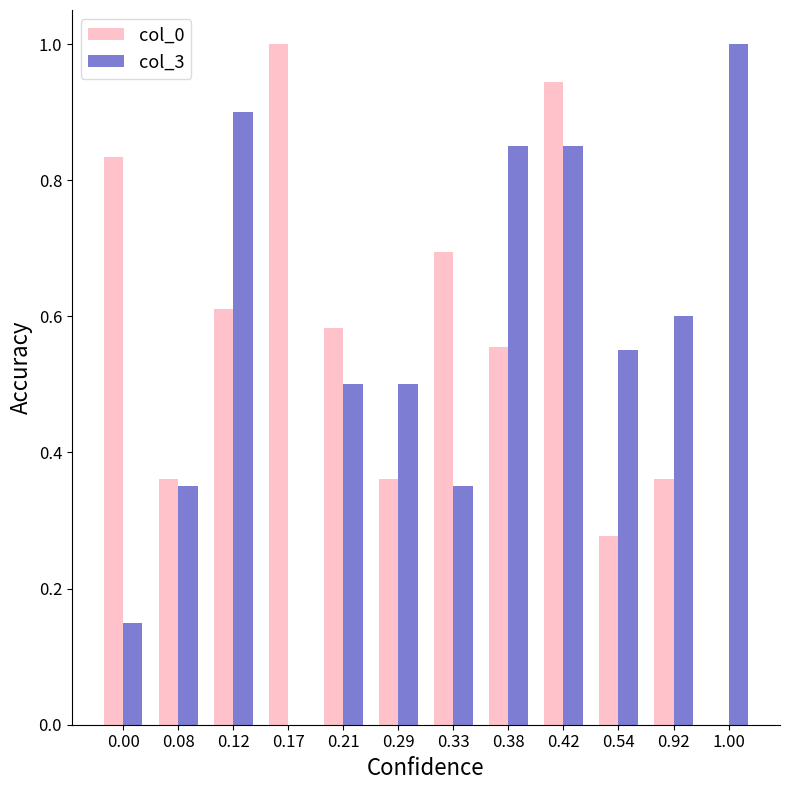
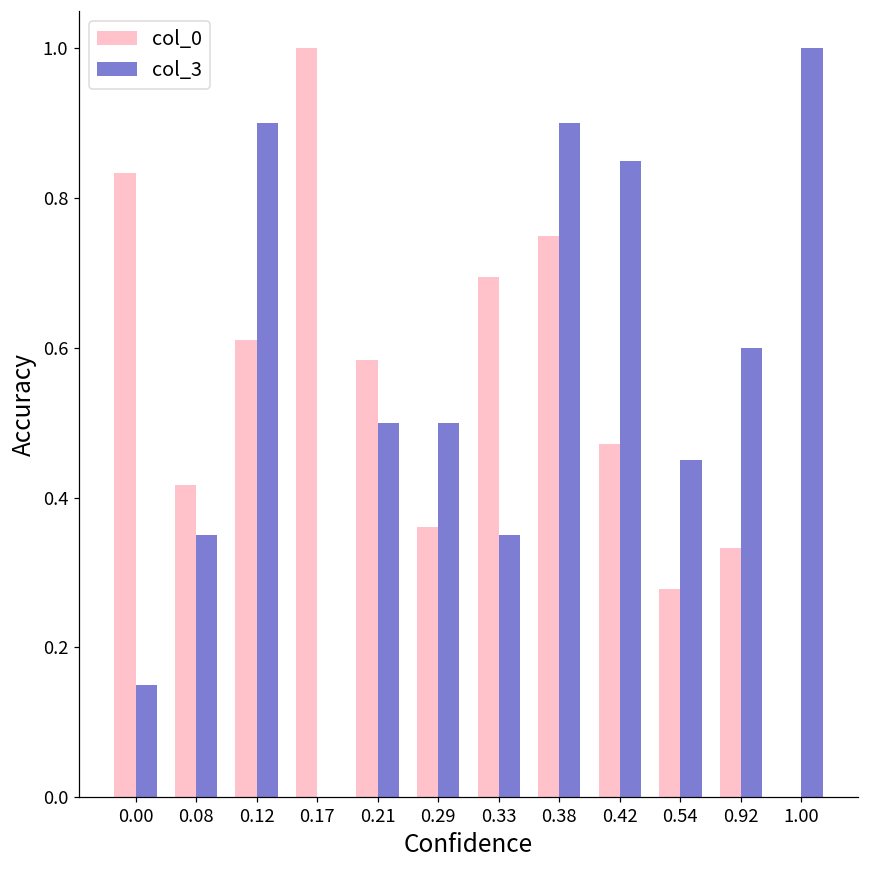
col_0, 0.08: 0.36 -> 0.42
col_0, 0.38: 0.56 -> 0.75
col_3, 0.38: 0.85 -> 0.90
col_0, 0.42: 0.94 -> 0.47
col_3, 0.54: 0.55 -> 0.45
col_0, 0.92: 0.36 -> 0.33
